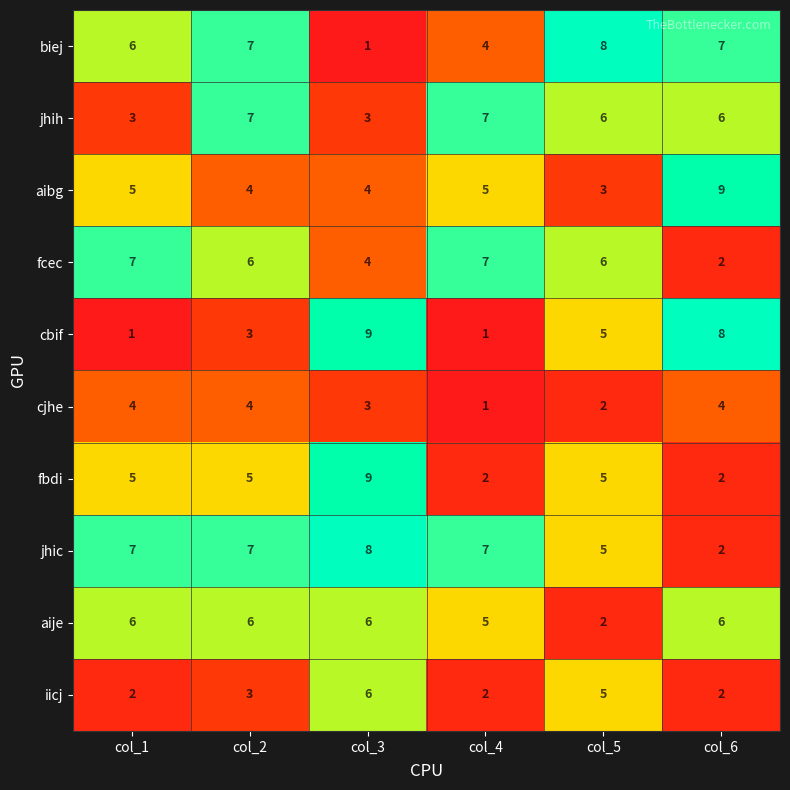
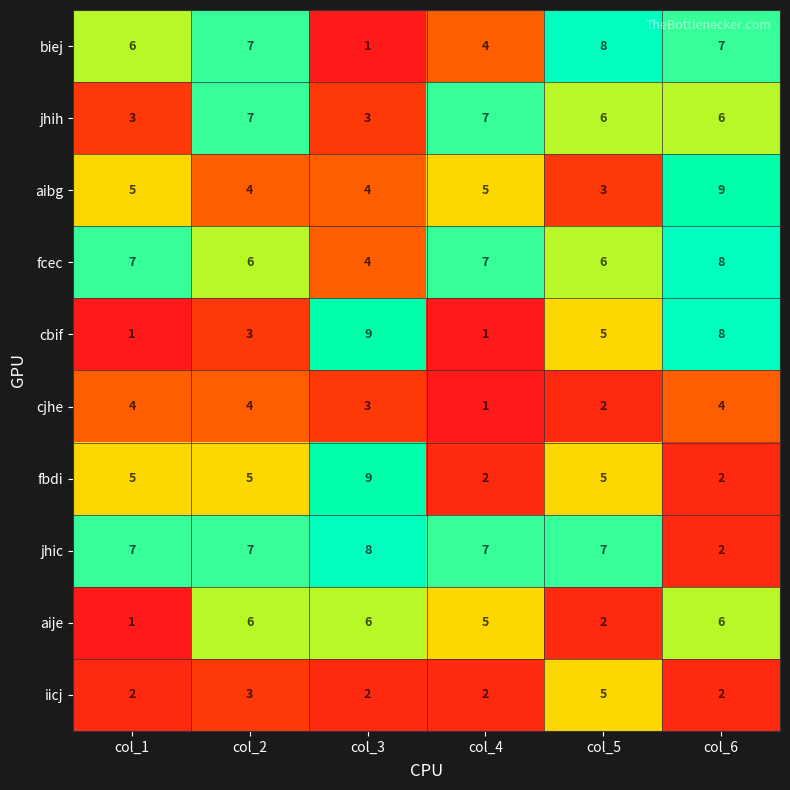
fcec, col_6: 2 -> 8
jhic, col_5: 5 -> 7
aije, col_1: 6 -> 1
iicj, col_3: 6 -> 2
